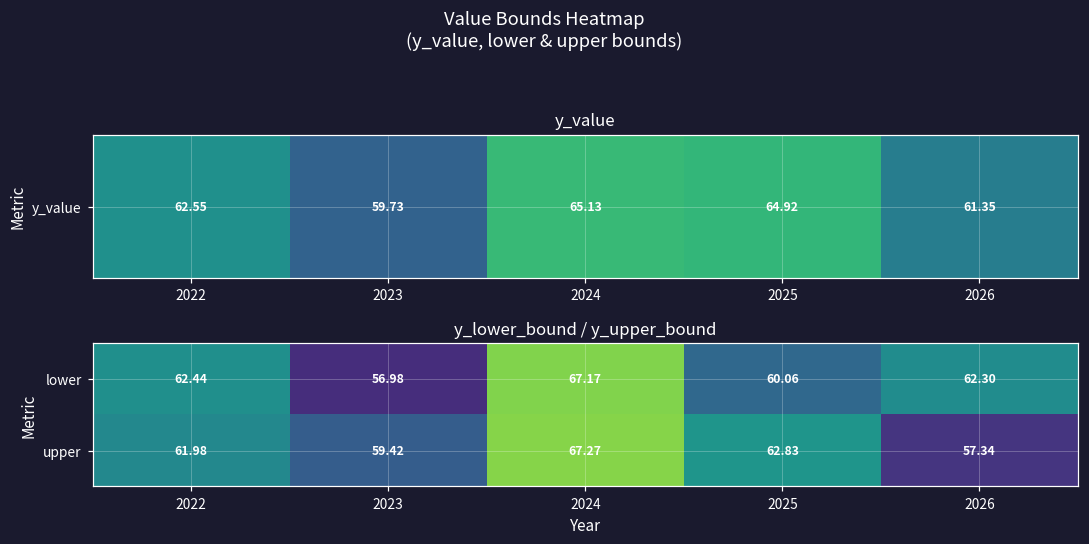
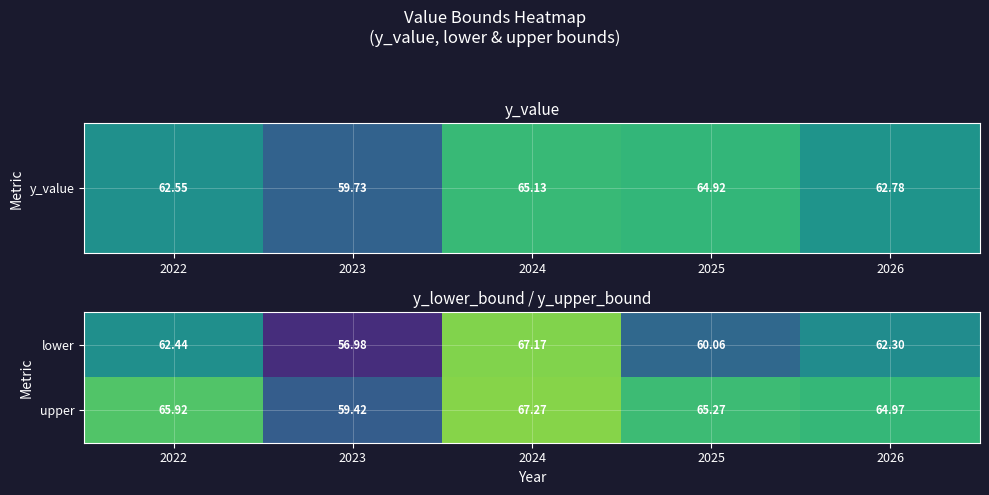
y_value, y_value, 2026: 61.35 -> 62.78
y_lower_bound / y_upper_bound, upper, 2022: 61.98 -> 65.92
y_lower_bound / y_upper_bound, upper, 2025: 62.83 -> 65.27
y_lower_bound / y_upper_bound, upper, 2026: 57.34 -> 64.97
